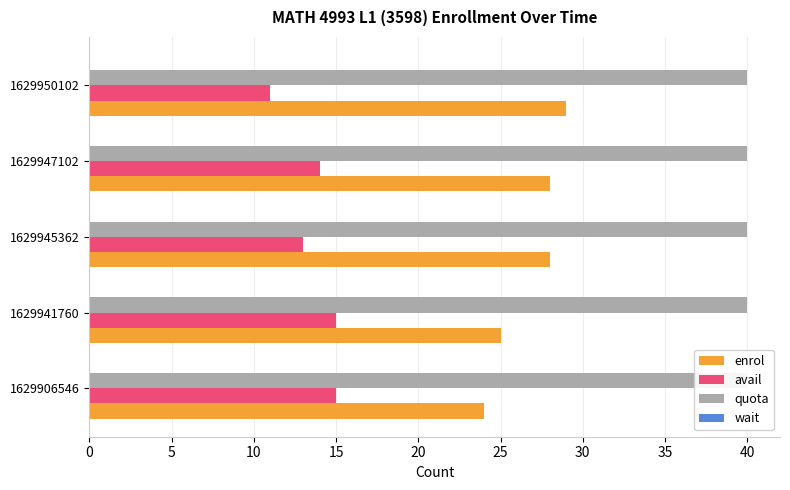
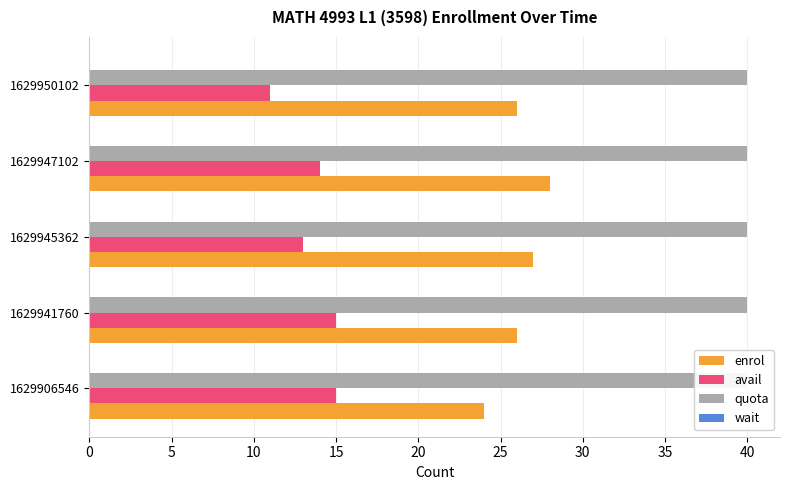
enrol, 1629950102: 29 -> 26
enrol, 1629945362: 28 -> 27
enrol, 1629941760: 25 -> 26
